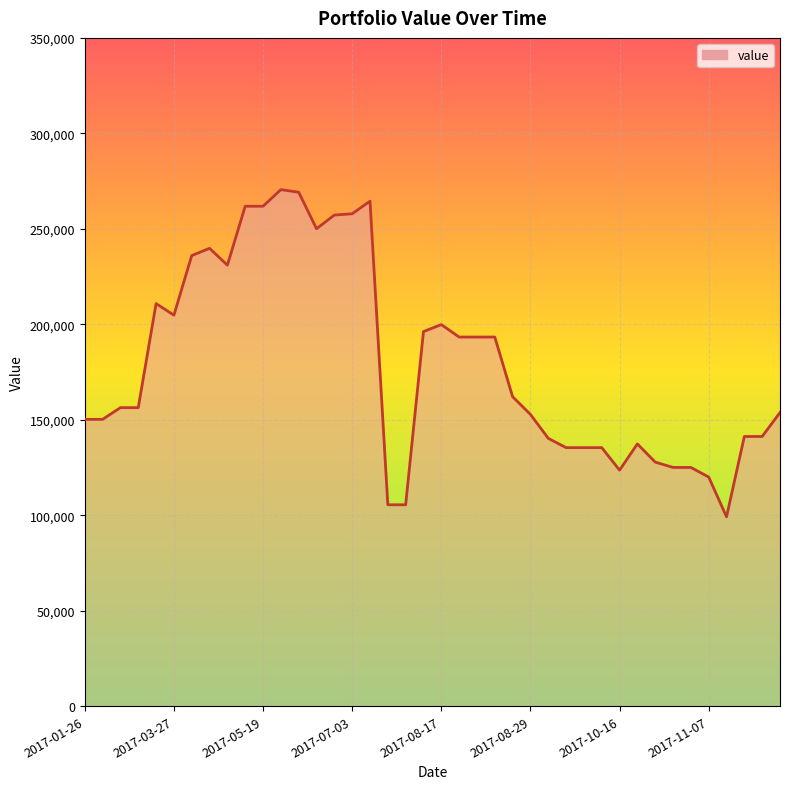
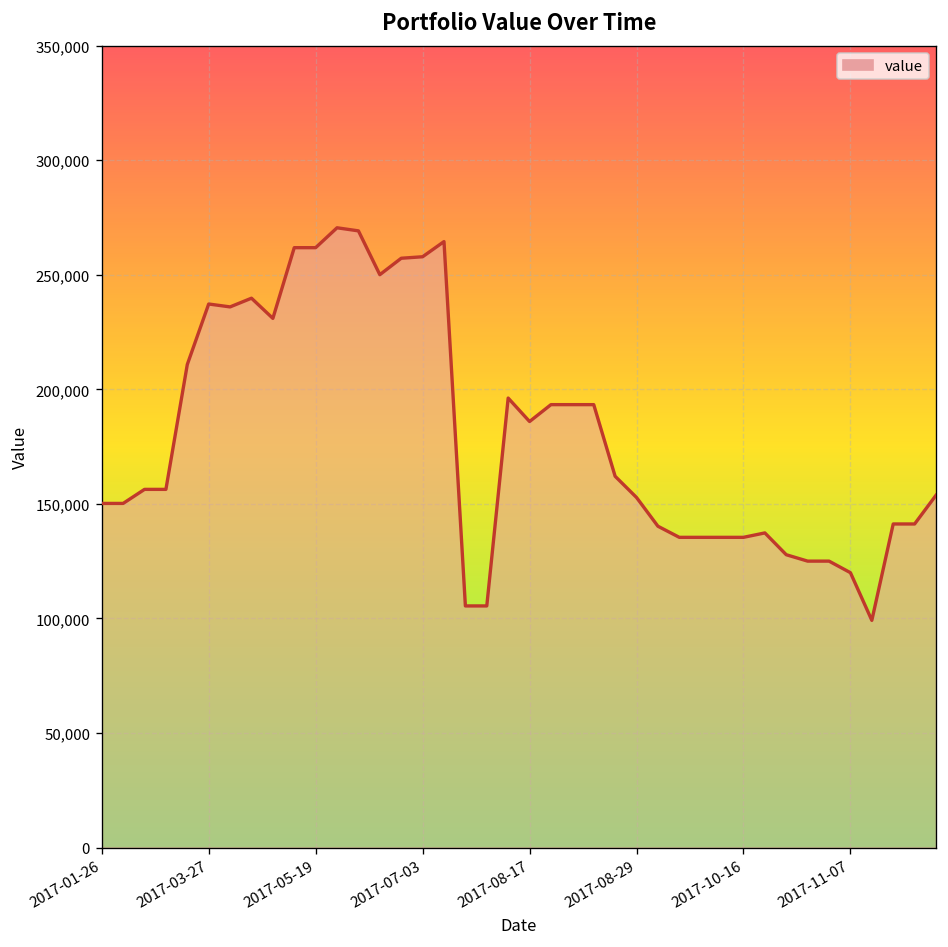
2017-03-27: 205,000 -> 237,000
2017-08-17: 200,000 -> 186,000
2017-10-16: 124,000 -> 135,000
